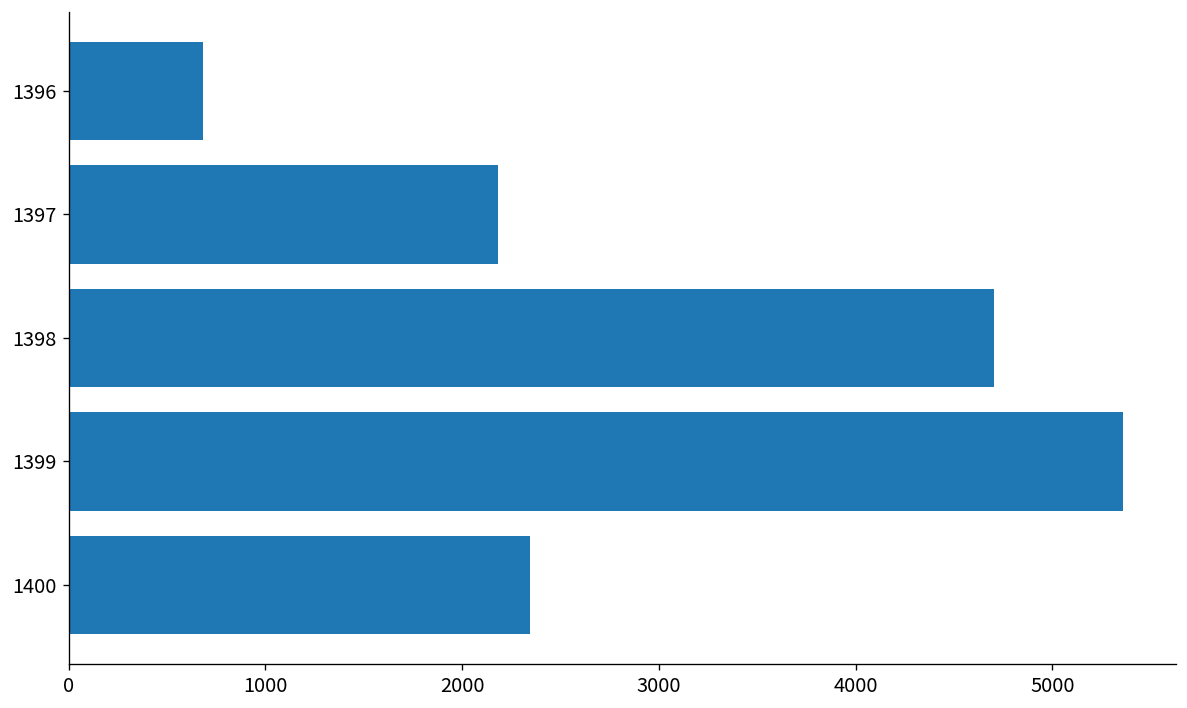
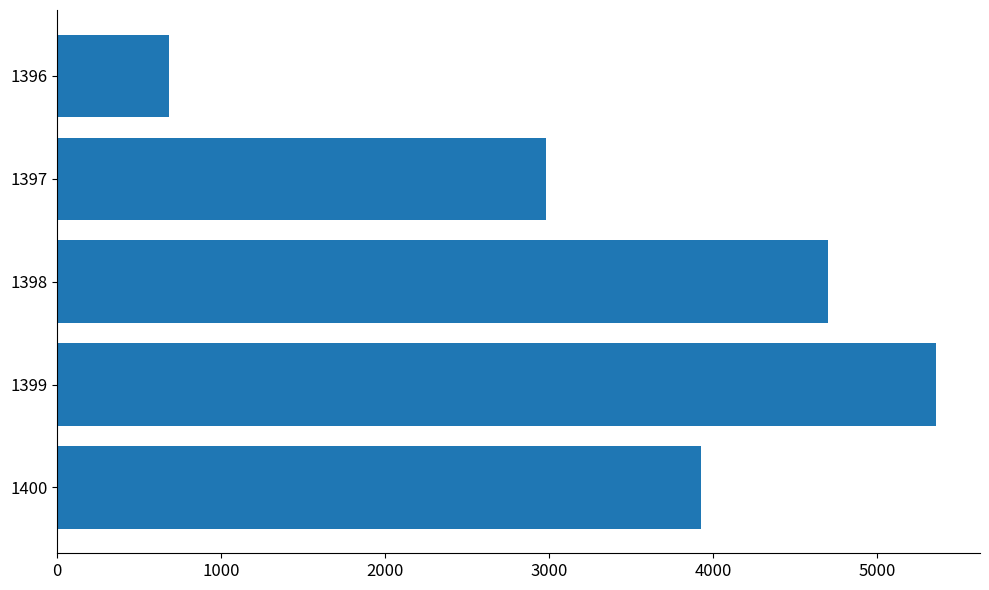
1397: 2180 -> 2980
1400: 2340 -> 3930
